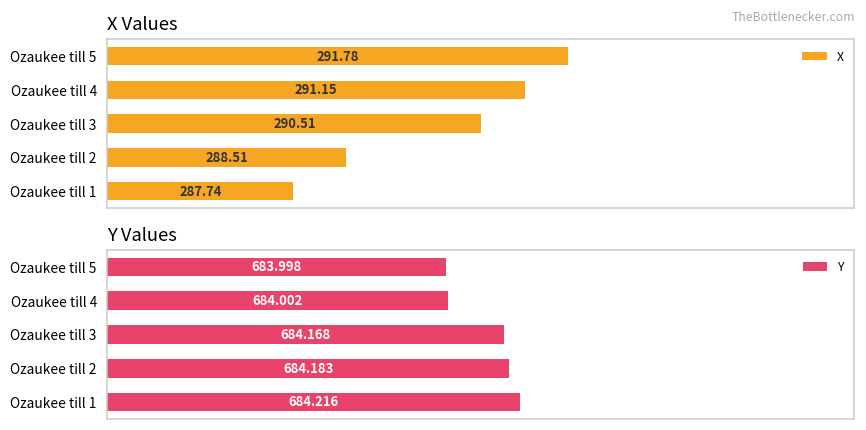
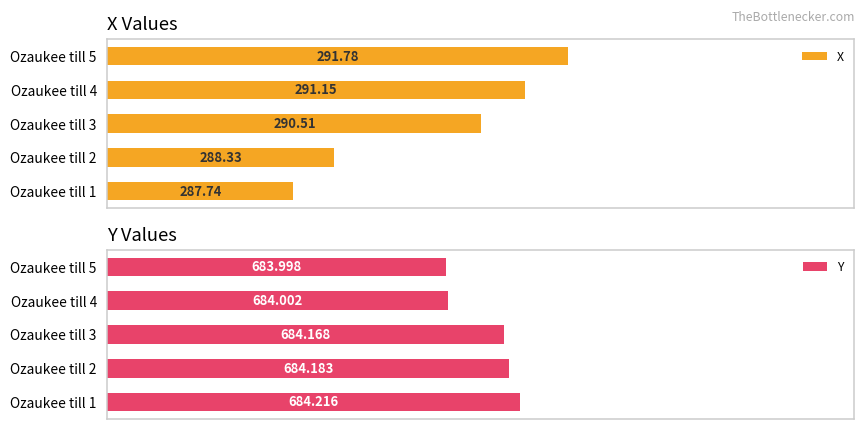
X Values, Ozaukee till 2: 288.51 -> 288.33
